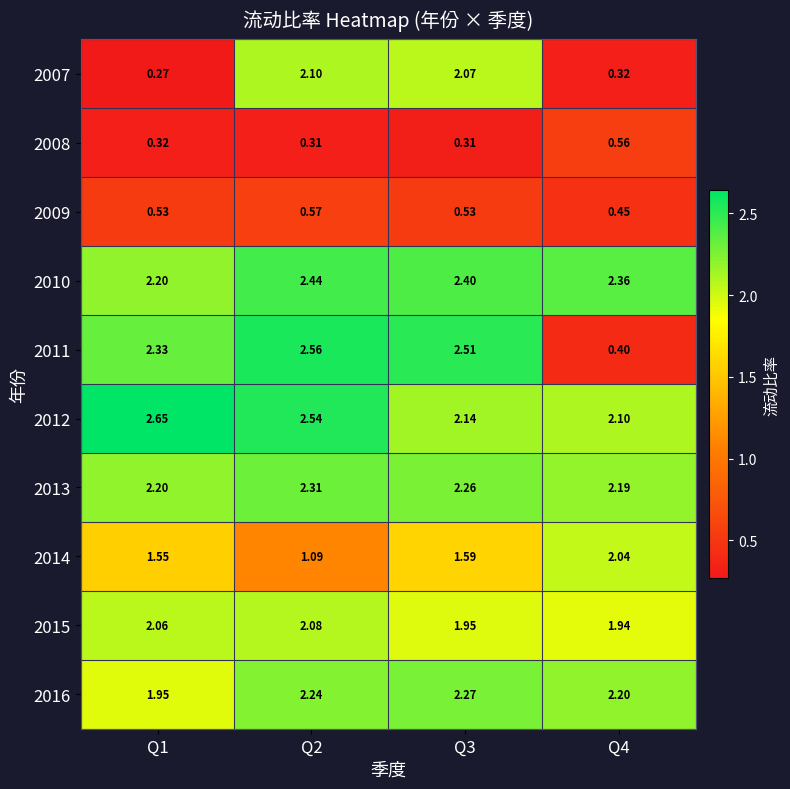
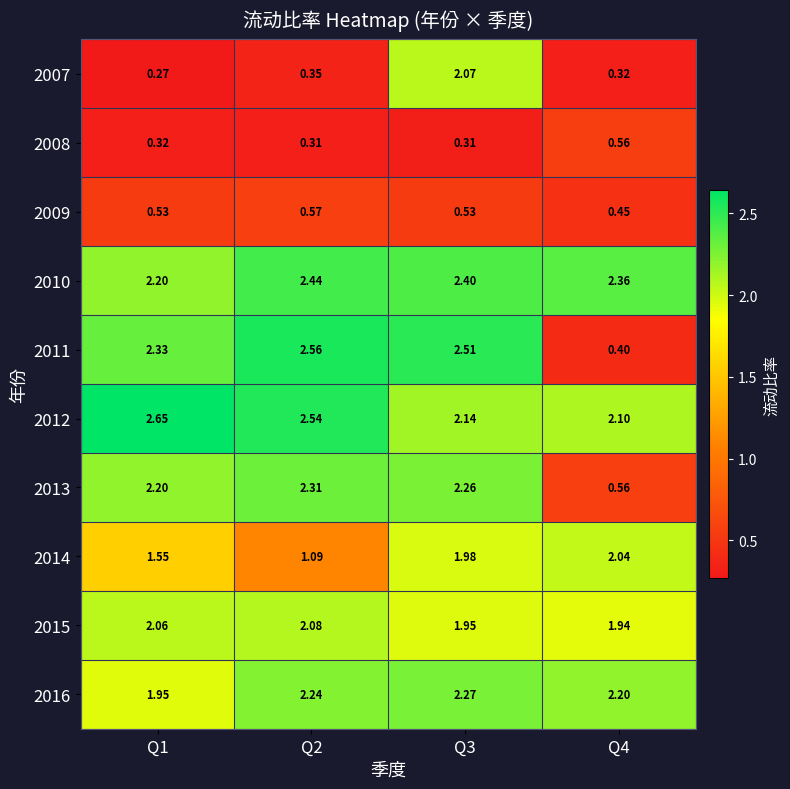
2007, Q2: 2.10 -> 0.35
2013, Q4: 2.19 -> 0.56
2014, Q3: 1.59 -> 1.98
